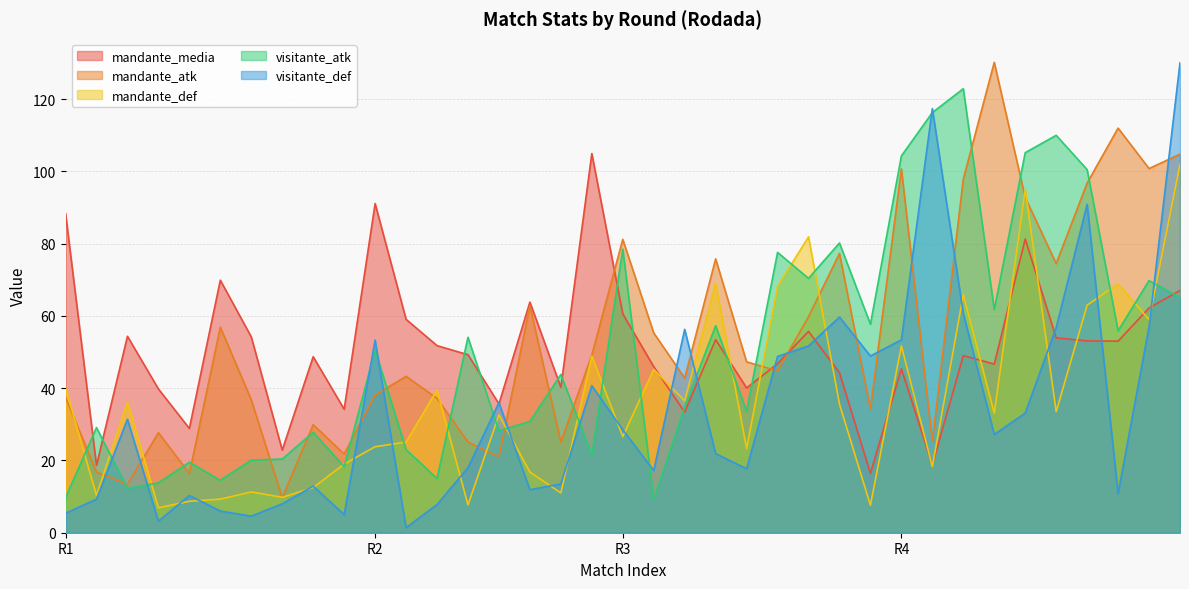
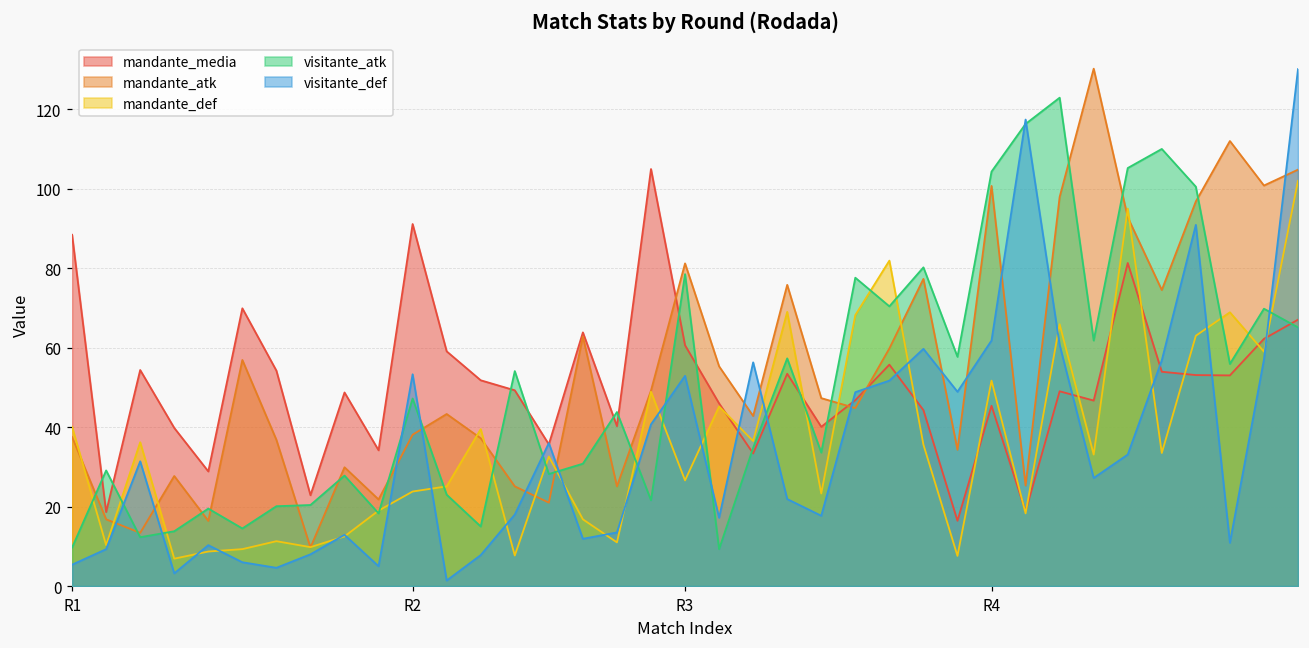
visitante_atk, R2: 51 -> 47
visitante_def, R3: 29 -> 53
visitante_def, R4: 53 -> 62
